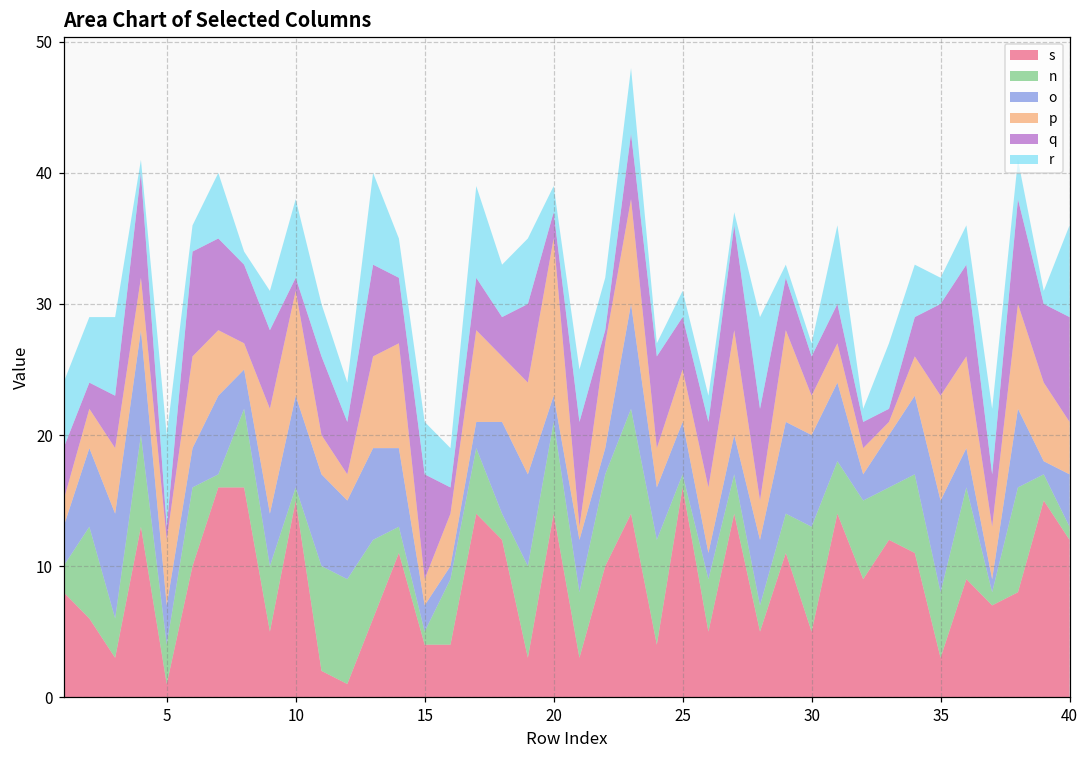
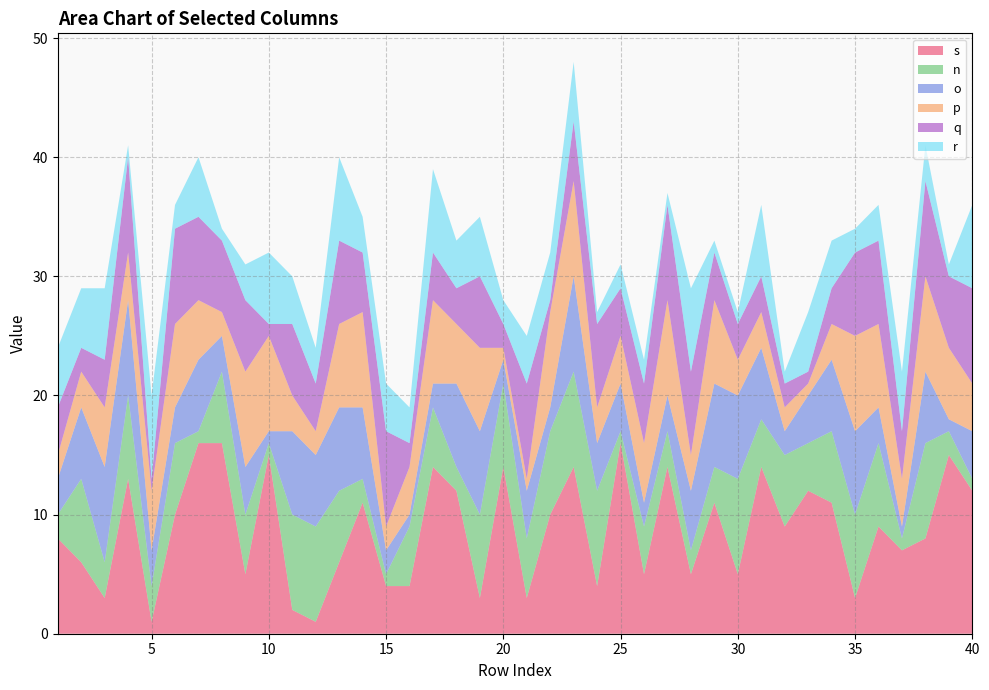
o, 10: 7 -> 1
p, 20: 12 -> 1
n, 35: 5 -> 7
